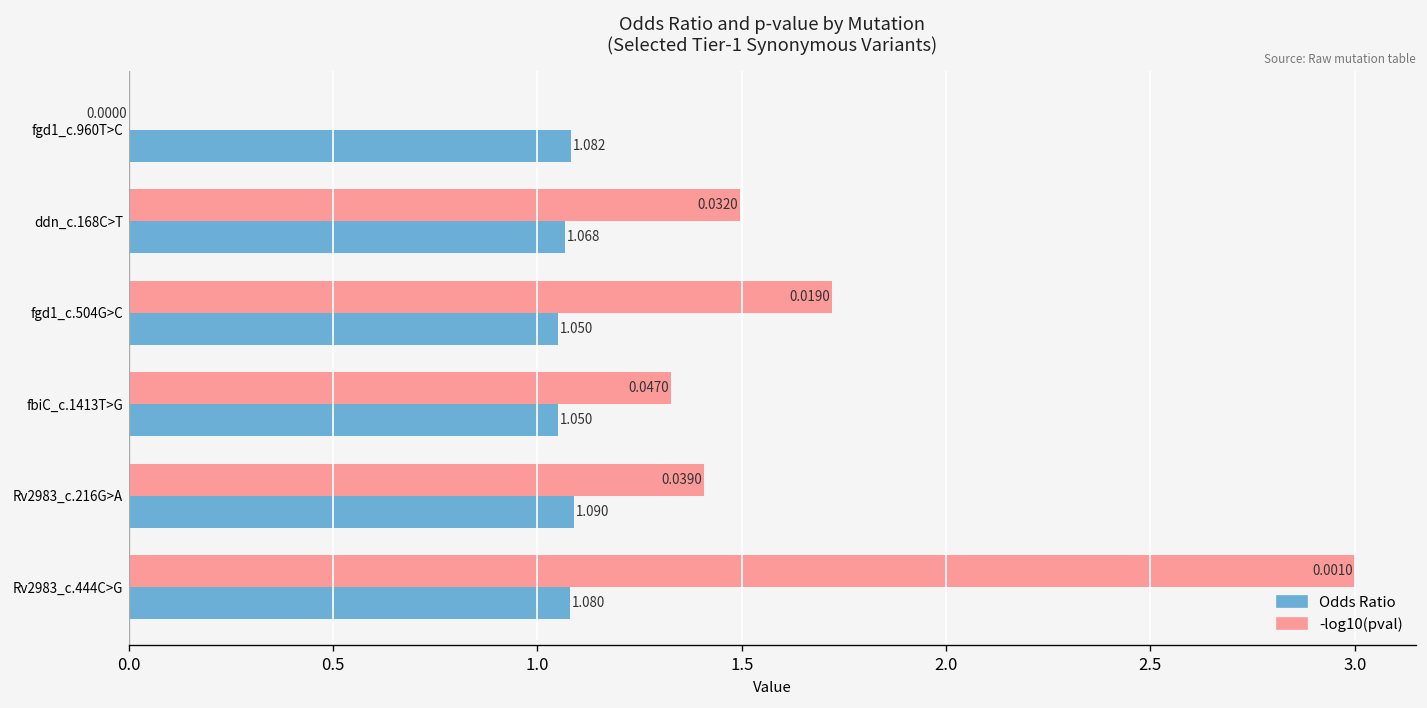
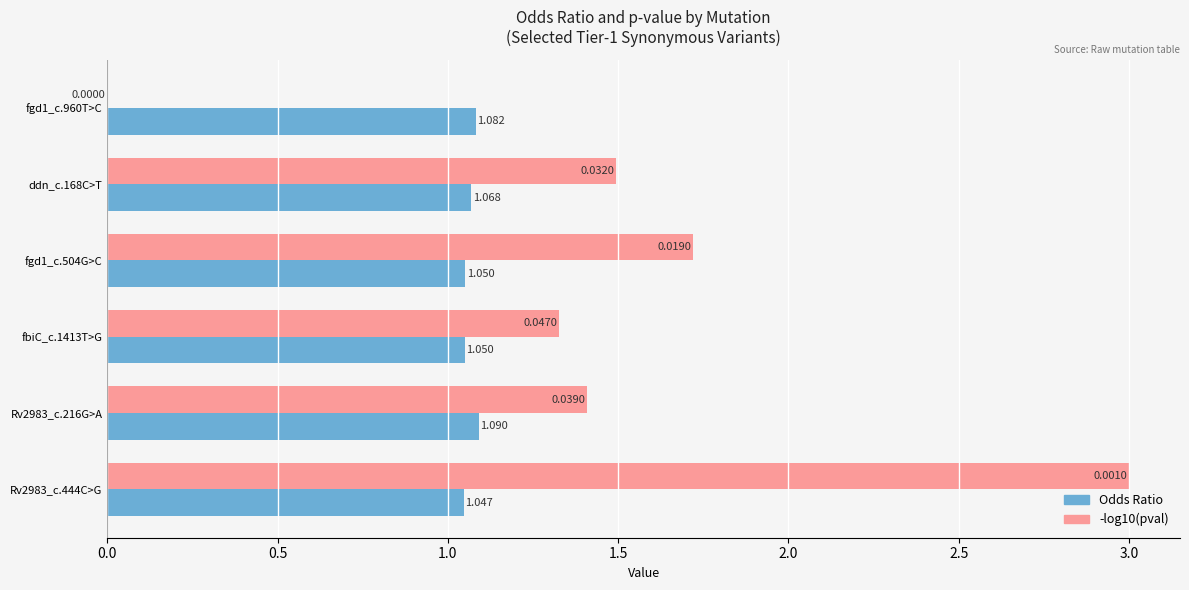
Odds Ratio, Rv2983_c.444C>G: 1.080 -> 1.047
